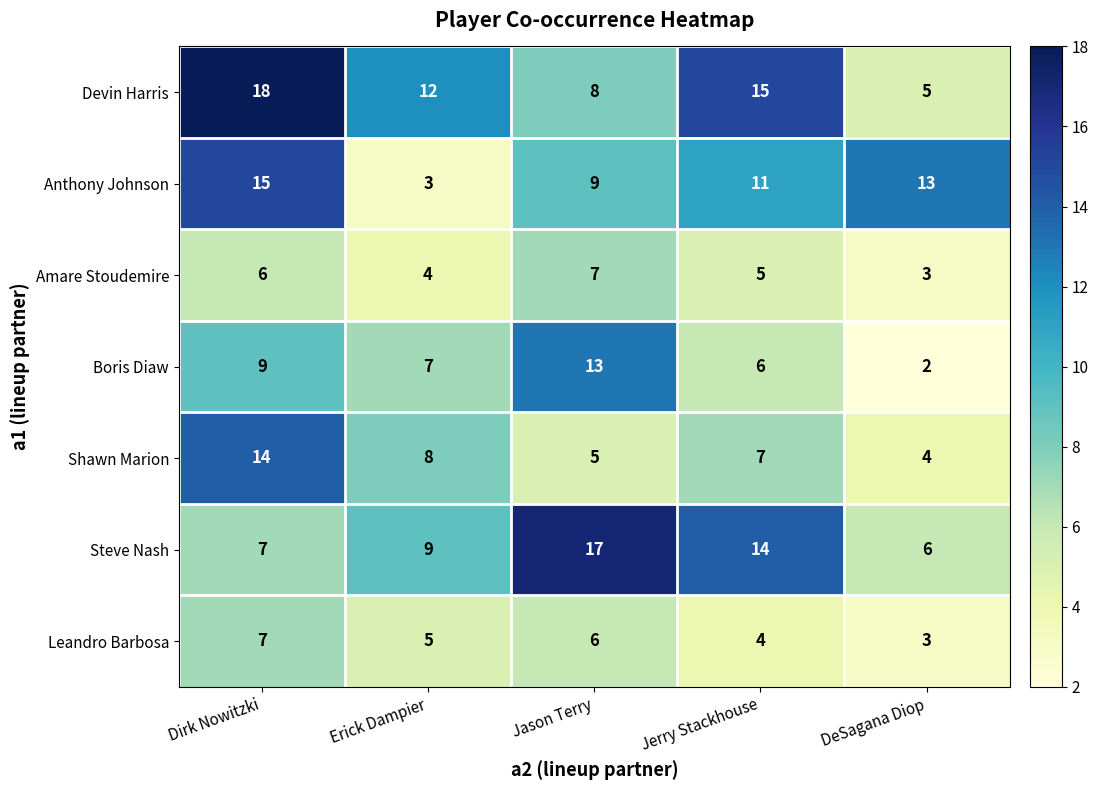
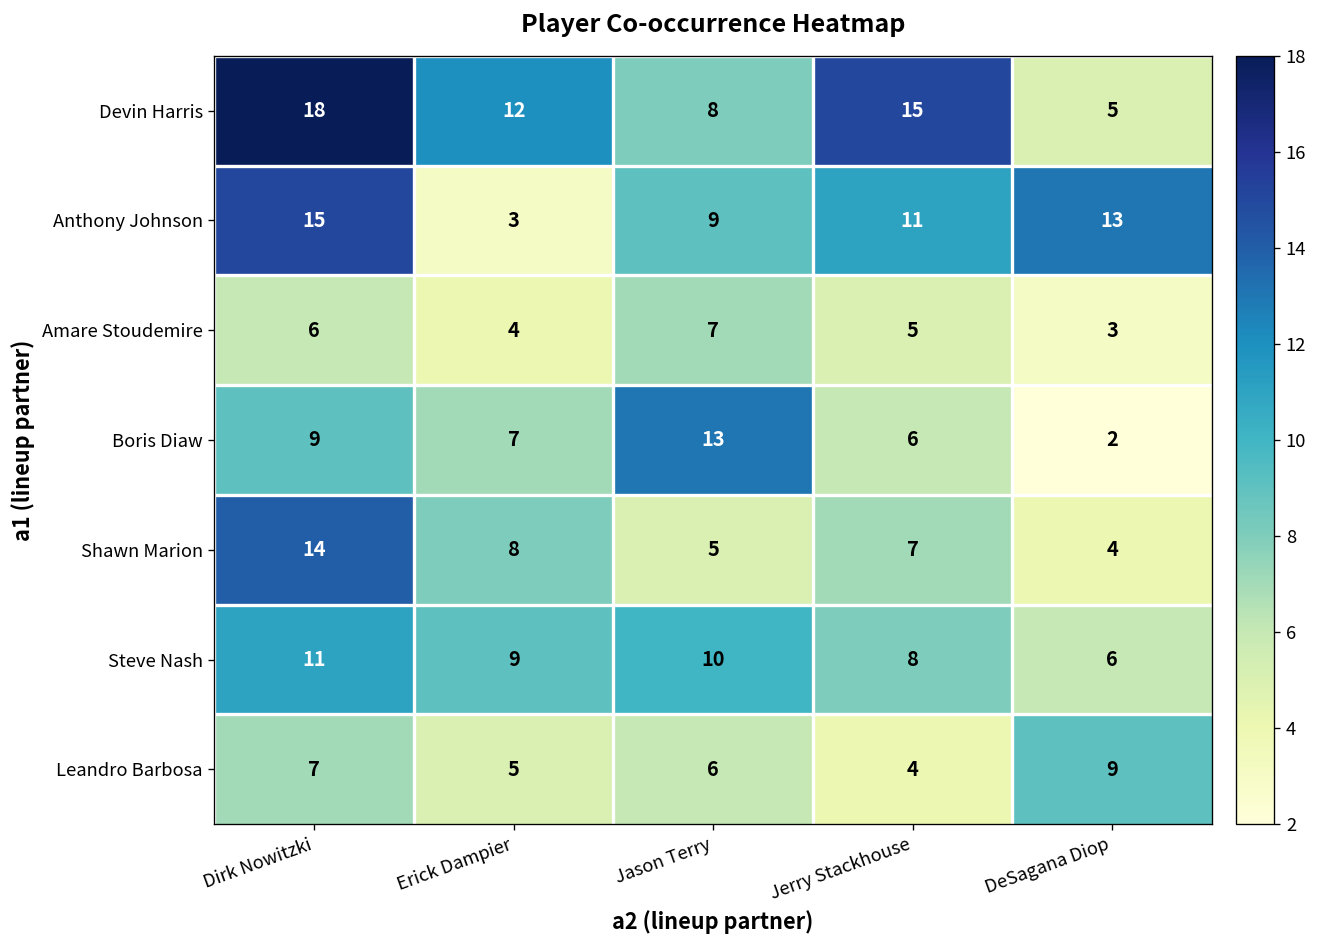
Steve Nash, Dirk Nowitzki: 7 -> 11
Steve Nash, Jason Terry: 17 -> 10
Steve Nash, Jerry Stackhouse: 14 -> 8
Leandro Barbosa, DeSagana Diop: 3 -> 9
